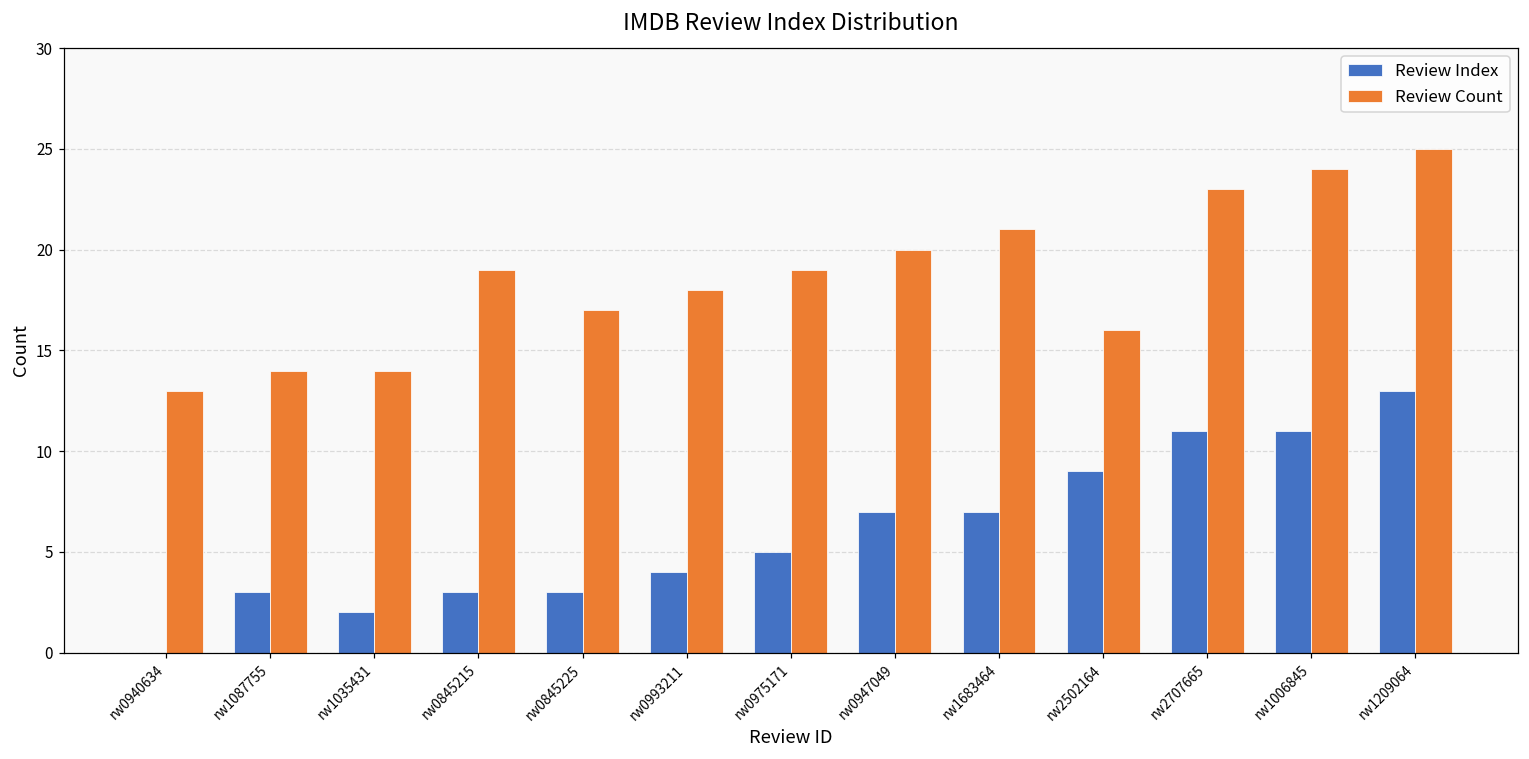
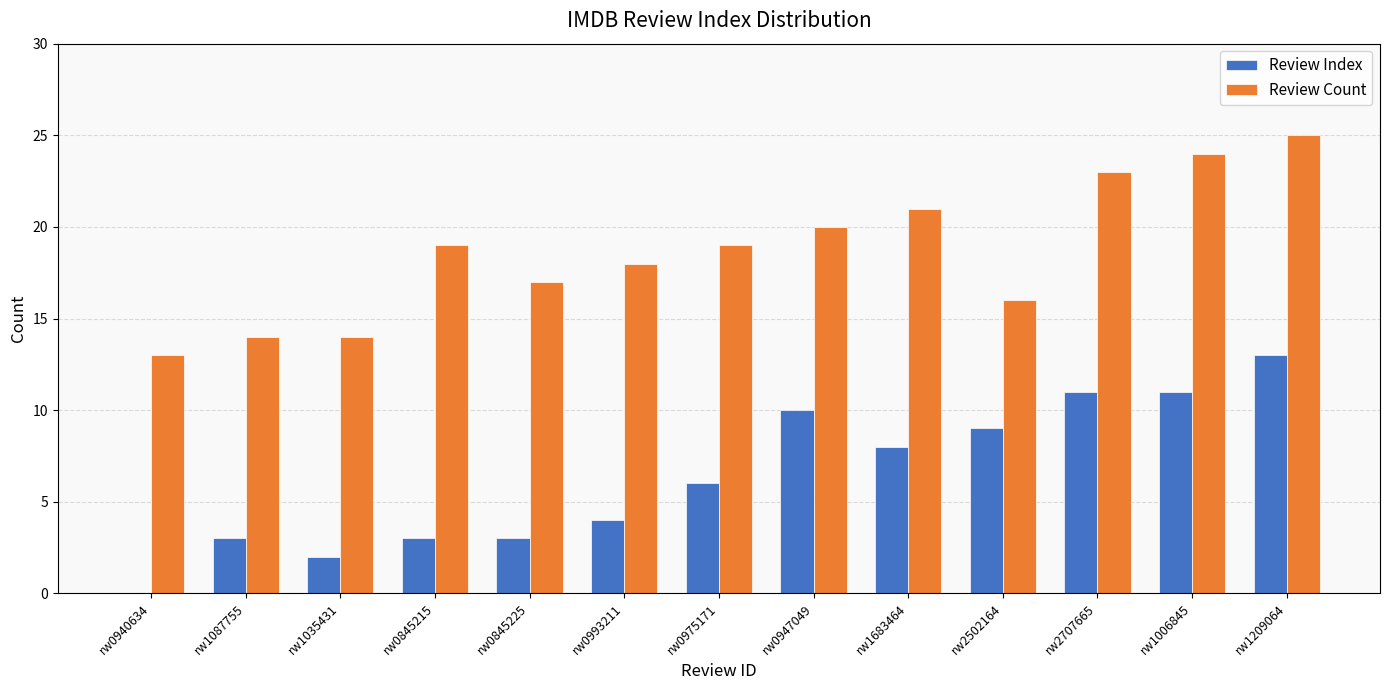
Review Index, rw0975171: 5 -> 6
Review Index, rw0947049: 7 -> 10
Review Index, rw1683464: 7 -> 8
